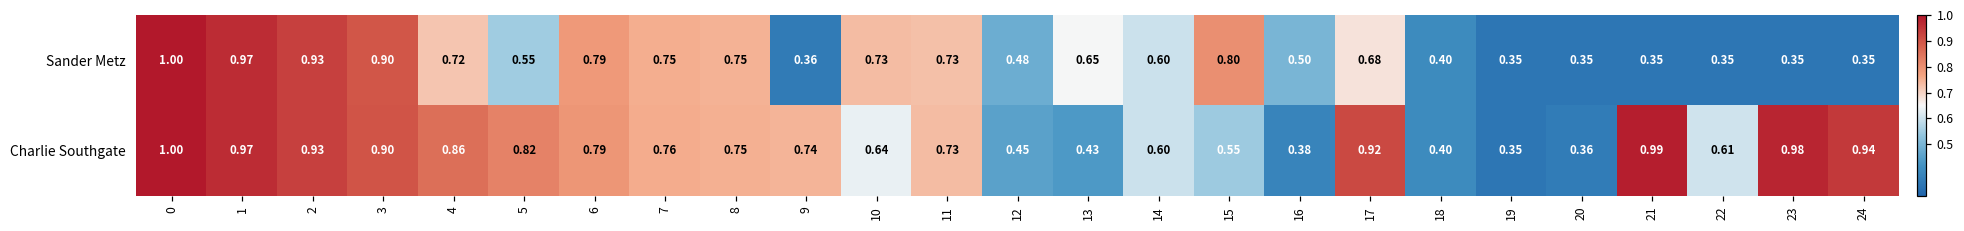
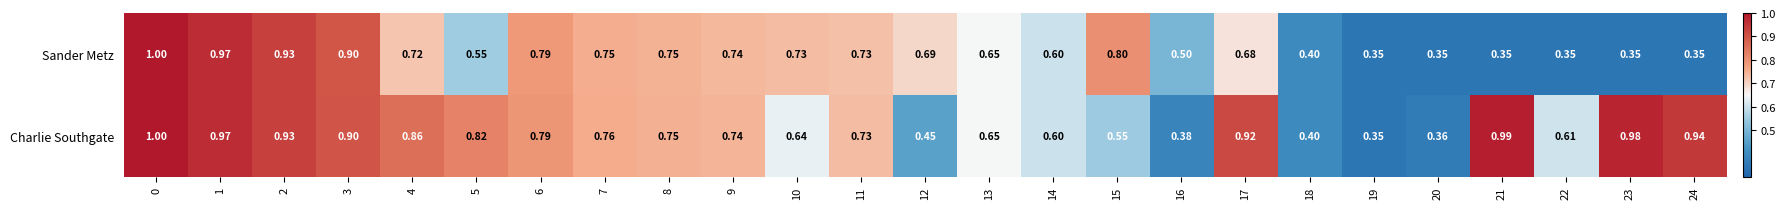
Sander Metz, 9: 0.36 -> 0.74
Sander Metz, 12: 0.48 -> 0.69
Charlie Southgate, 13: 0.43 -> 0.65
